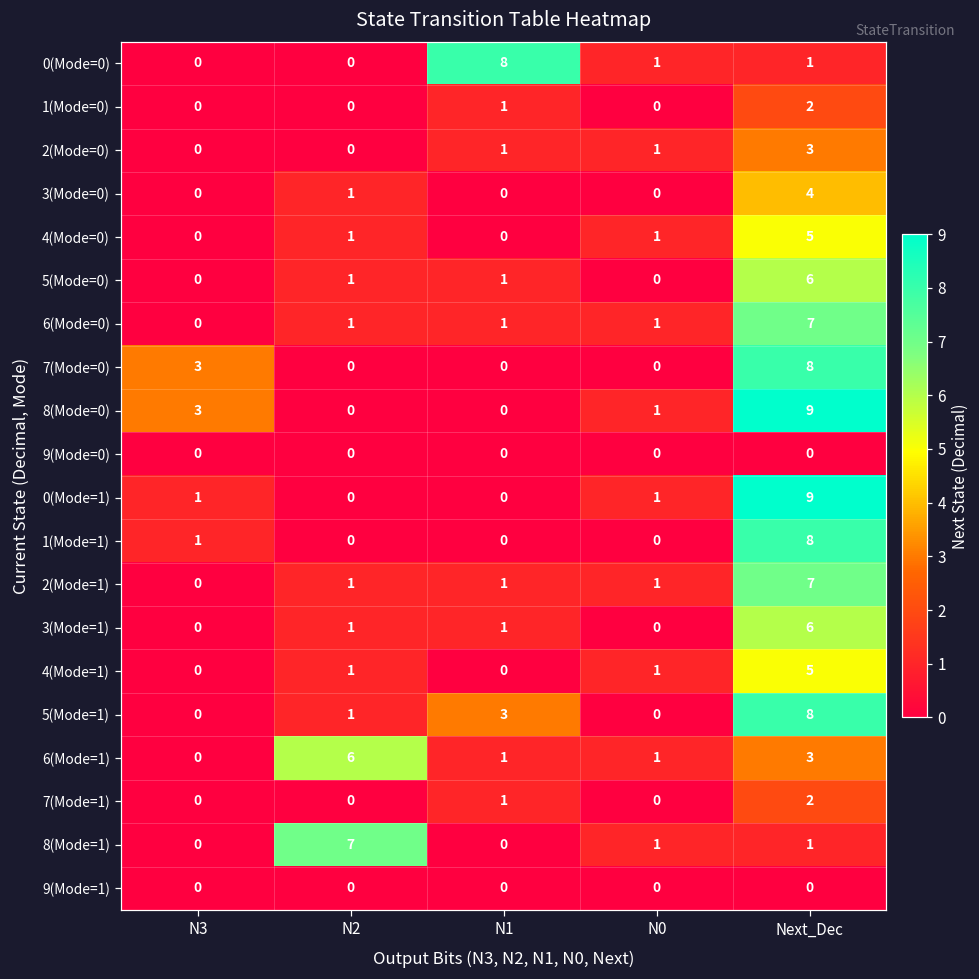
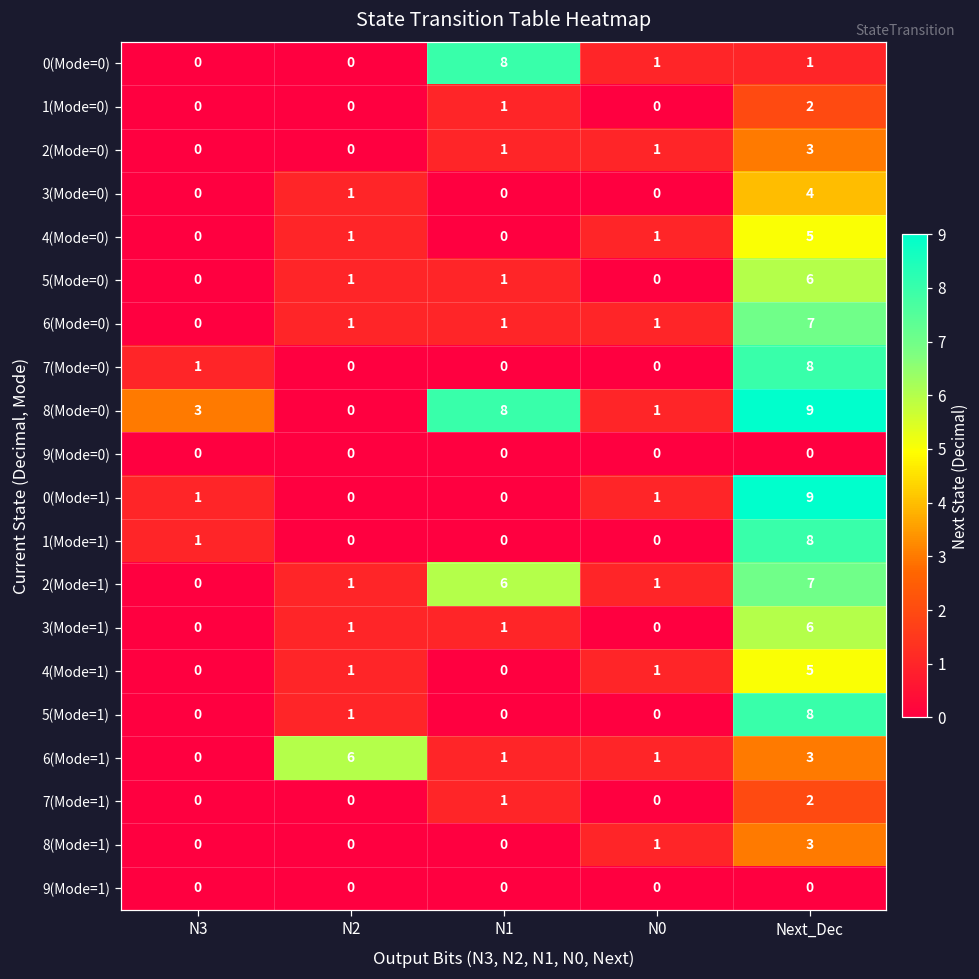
7(Mode=0), N3: 3 -> 1
8(Mode=0), N1: 0 -> 8
2(Mode=1), N1: 1 -> 6
5(Mode=1), N1: 3 -> 0
8(Mode=1), N2: 7 -> 0
8(Mode=1), Next_Dec: 1 -> 3
